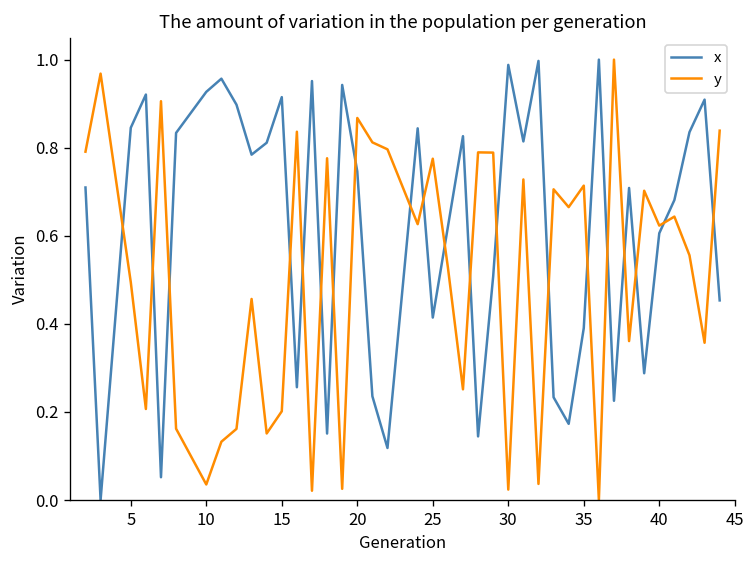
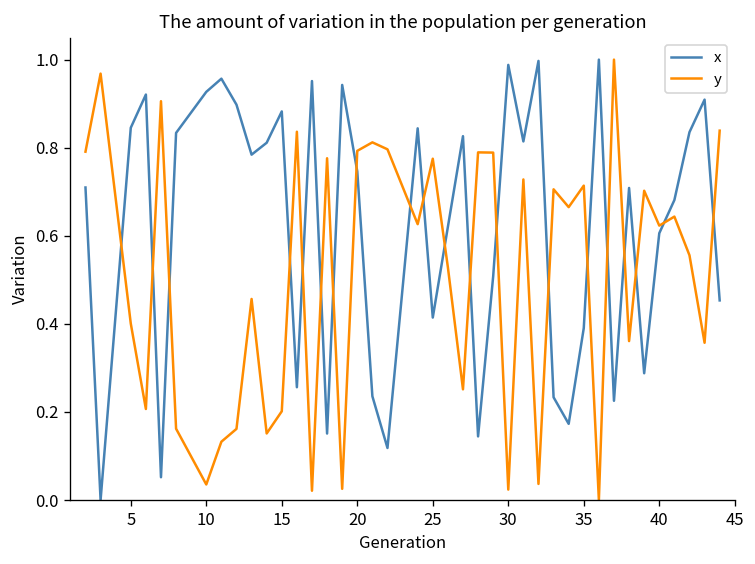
y, 5: 0.49 -> 0.40
x, 15: 0.91 -> 0.88
y, 20: 0.87 -> 0.79
